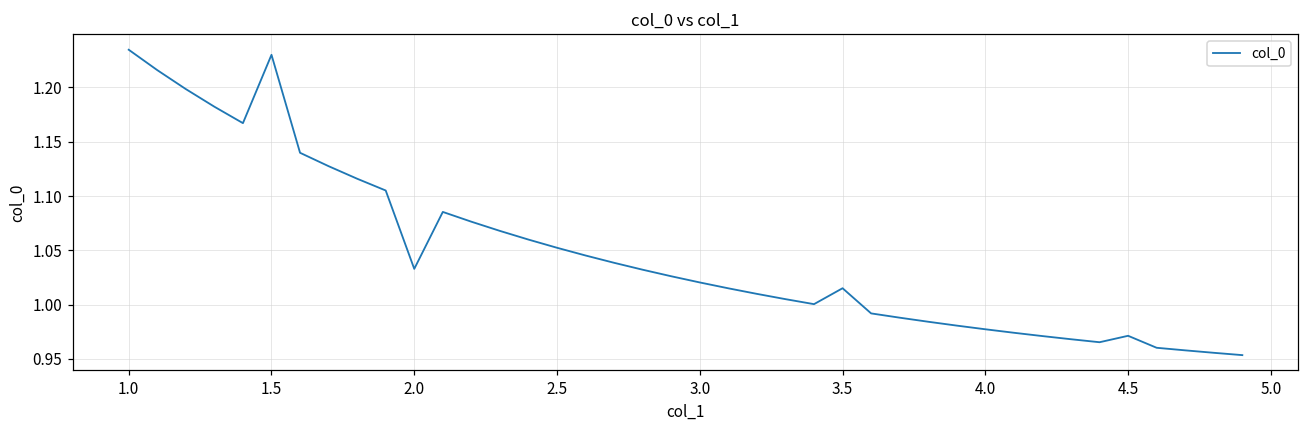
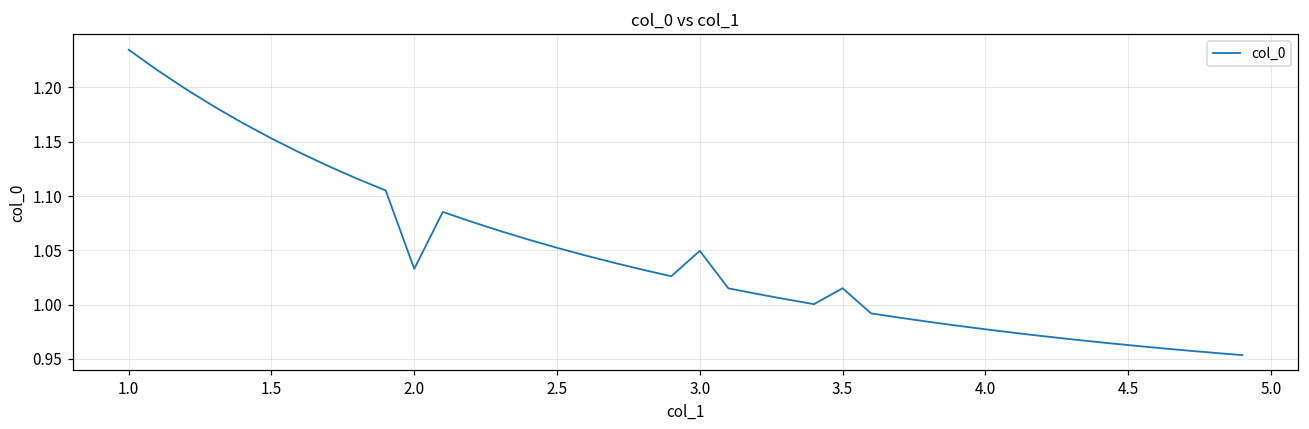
1.5: 1.23 -> 1.15
3.0: 1.02 -> 1.05
4.5: 0.97 -> 0.96
